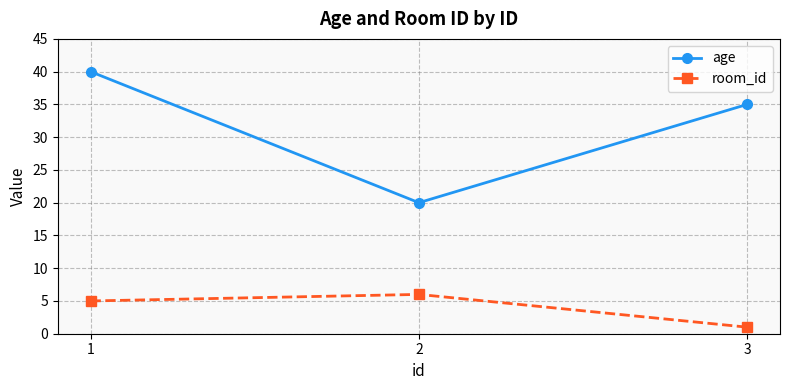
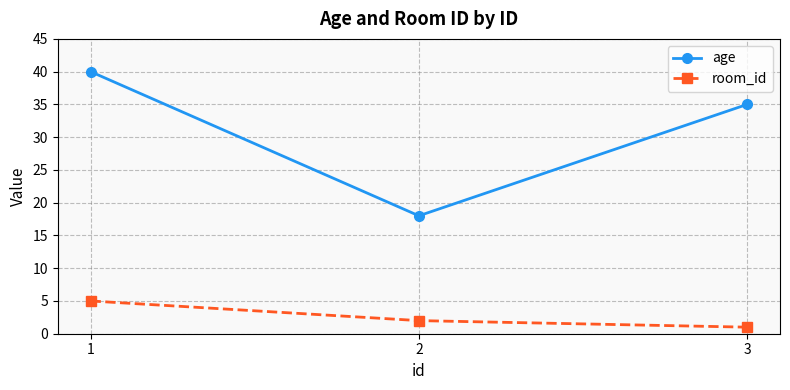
age, 2: 20 -> 18
room_id, 2: 6 -> 2
